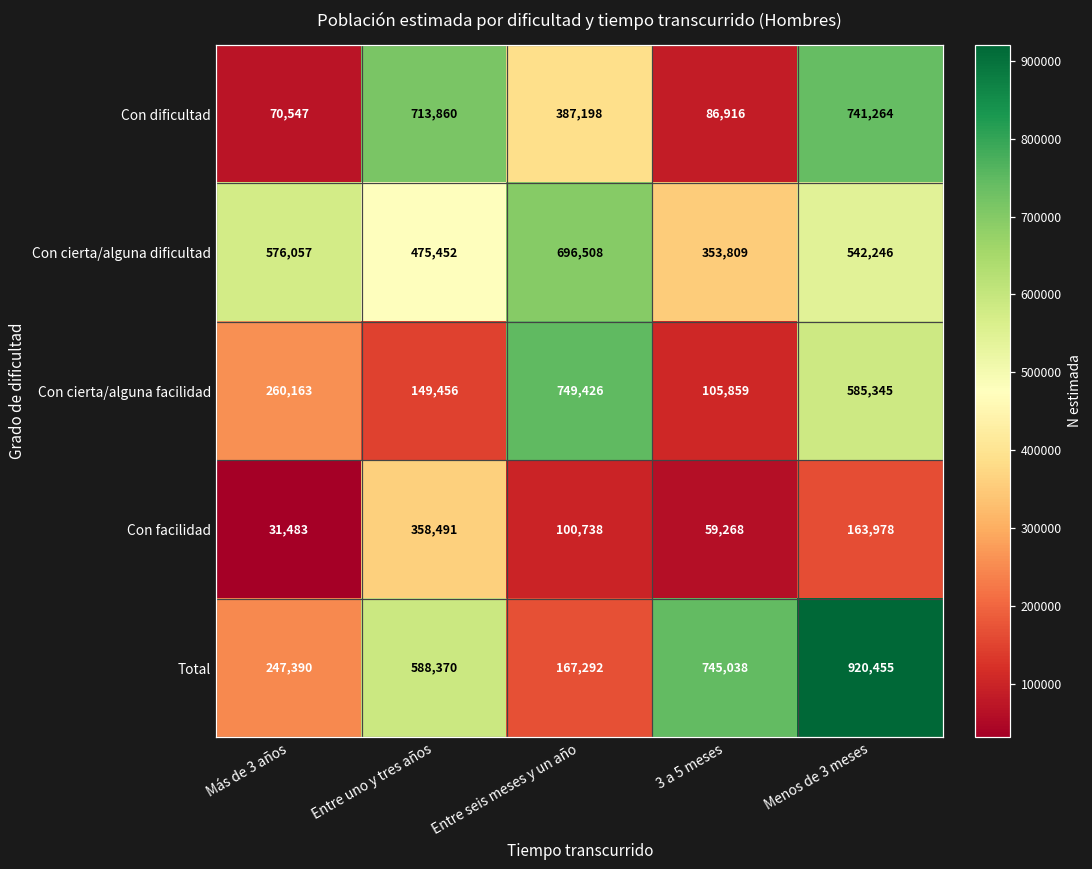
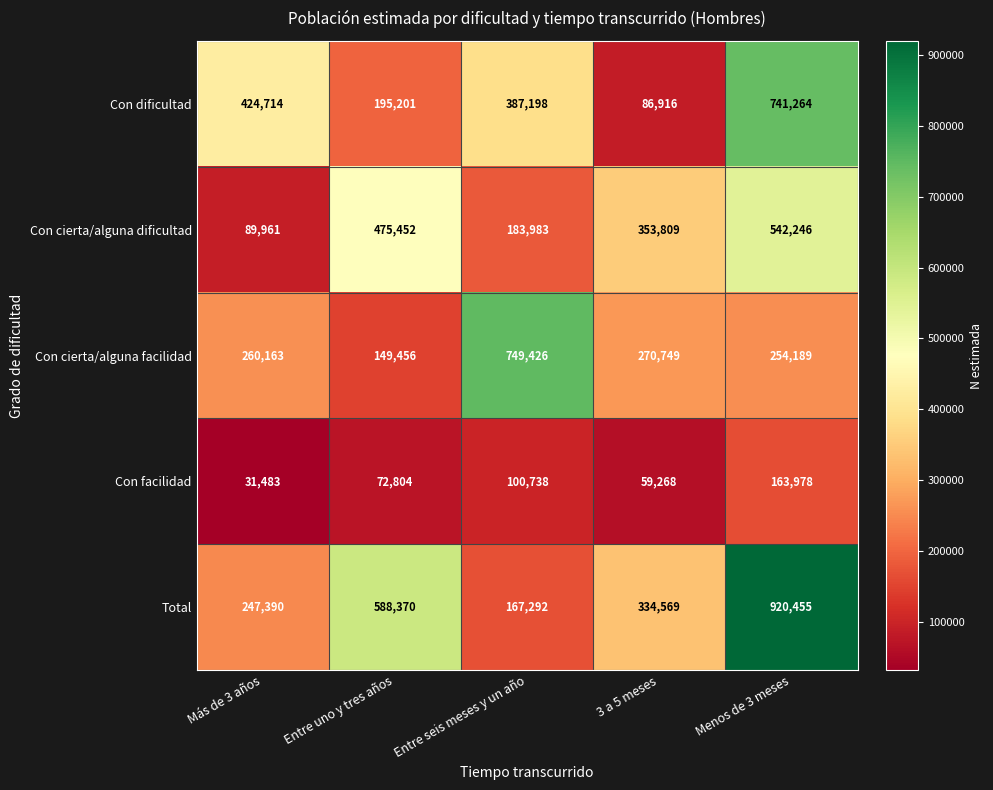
Con dificultad, Más de 3 años: 70,547 -> 424,714
Con dificultad, Entre uno y tres años: 713,860 -> 195,201
Con cierta/alguna dificultad, Más de 3 años: 576,057 -> 89,961
Con cierta/alguna dificultad, Entre seis meses y un año: 696,508 -> 183,983
Con cierta/alguna facilidad, 3 a 5 meses: 105,859 -> 270,749
Con cierta/alguna facilidad, Menos de 3 meses: 585,345 -> 254,189
Con facilidad, Entre uno y tres años: 358,491 -> 72,804
Total, 3 a 5 meses: 745,038 -> 334,569
